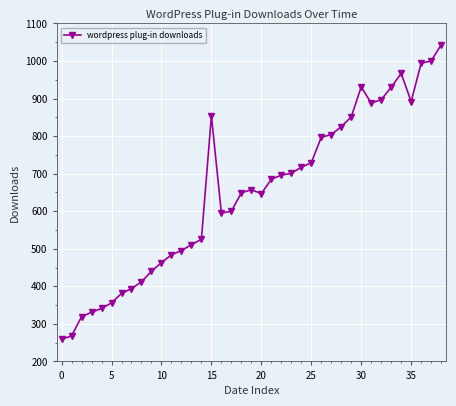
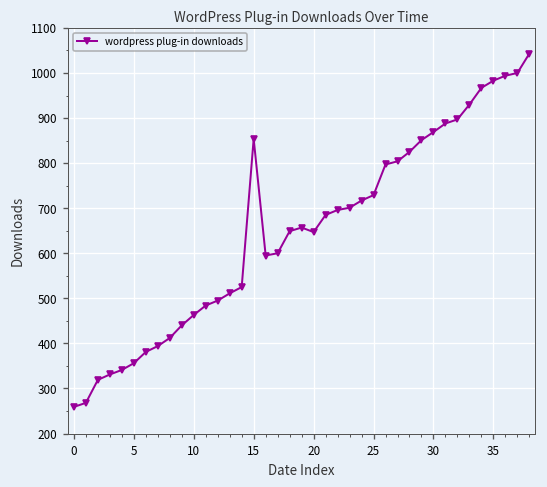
30: 930 -> 870
35: 890 -> 980
